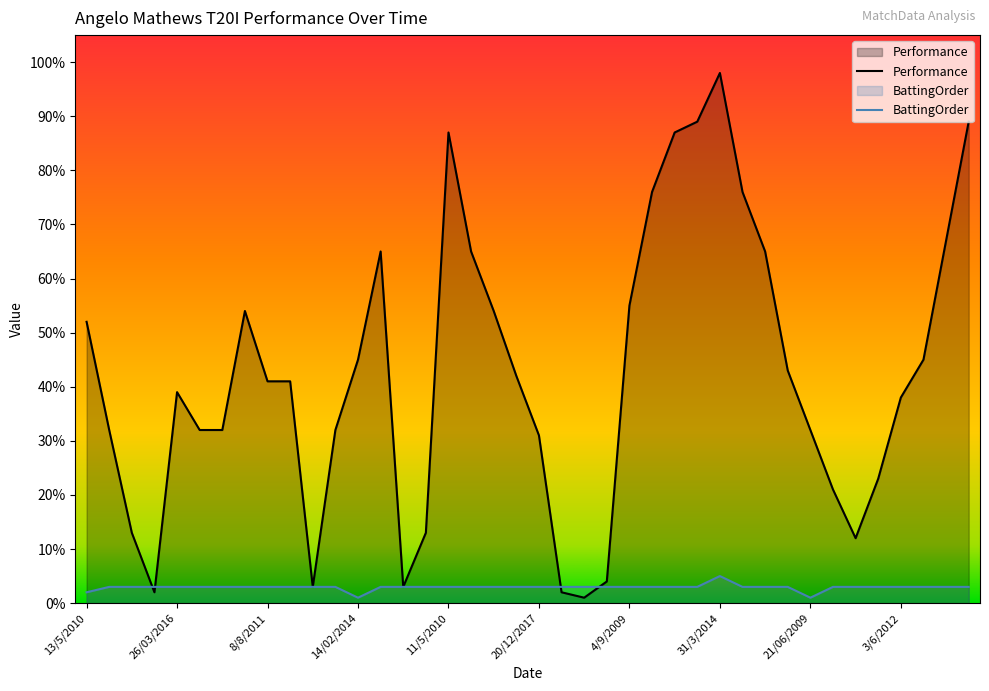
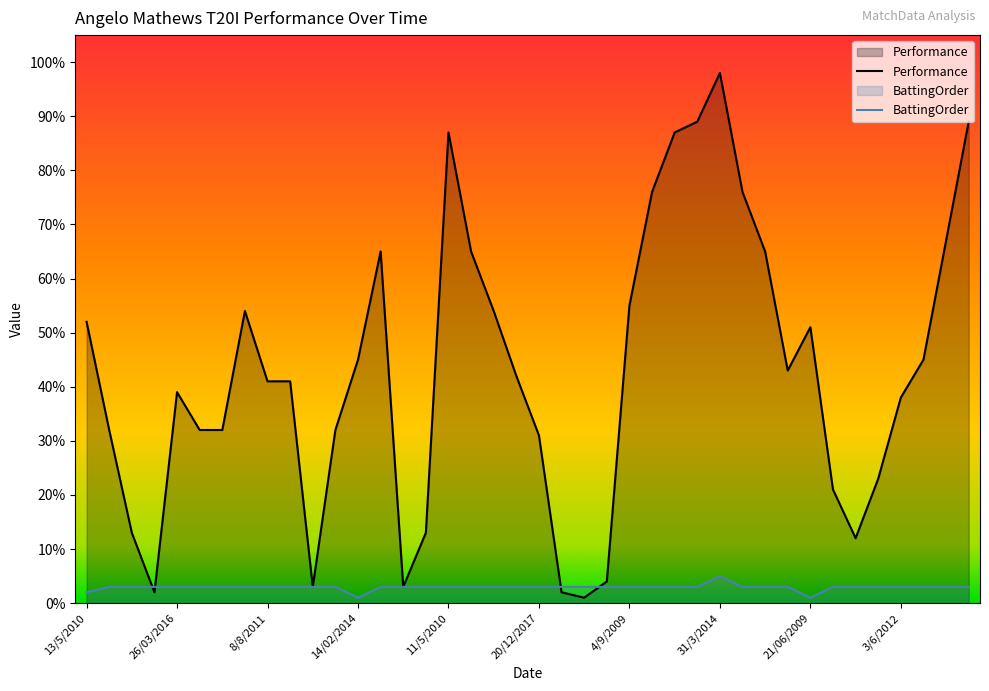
Performance, 21/06/2009: 32% -> 51%
